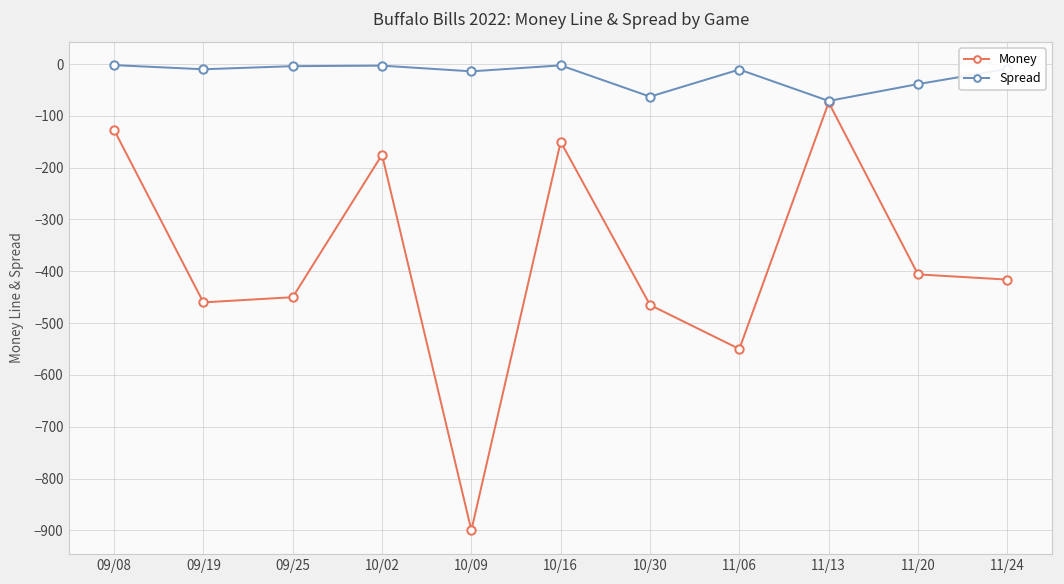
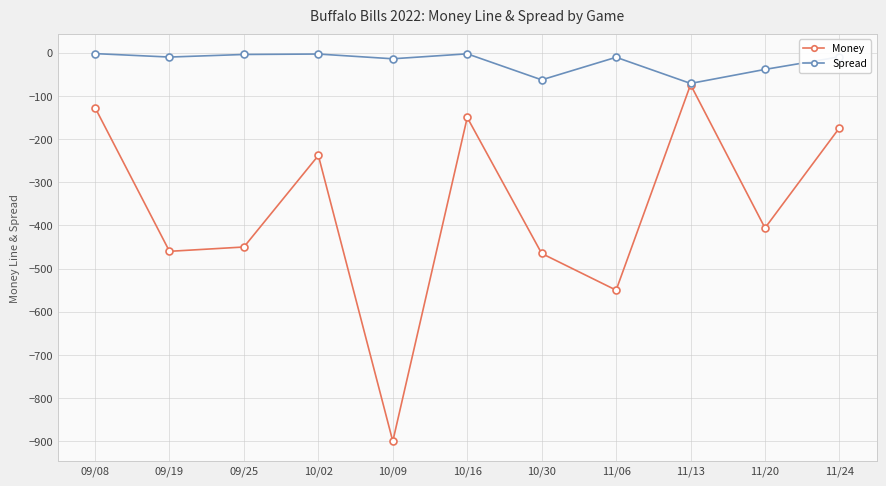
Money, 10/02: -180 -> -240
Money, 11/24: -420 -> -170
